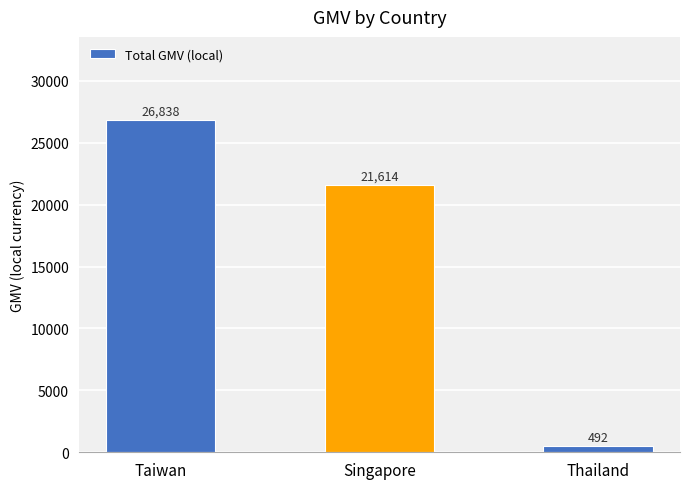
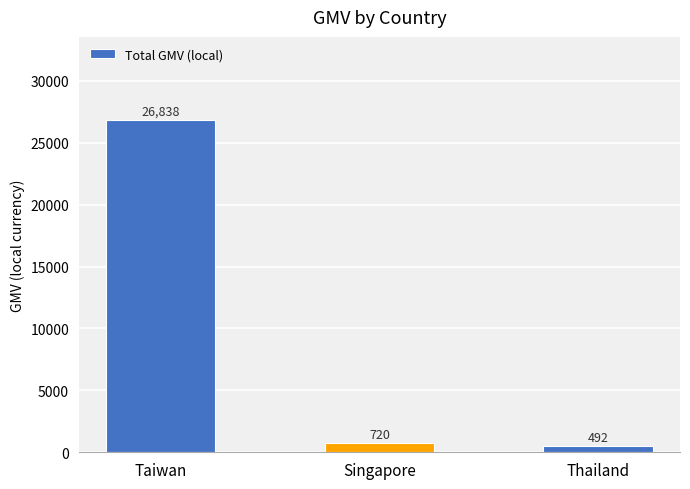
Singapore: 21,614 -> 720
